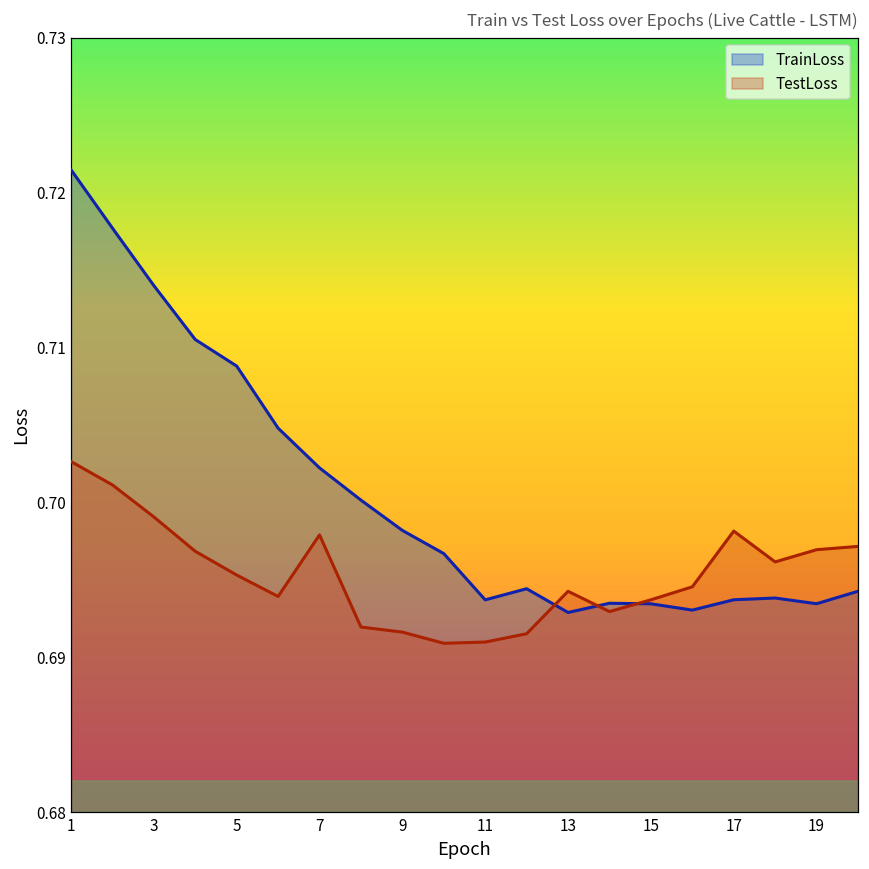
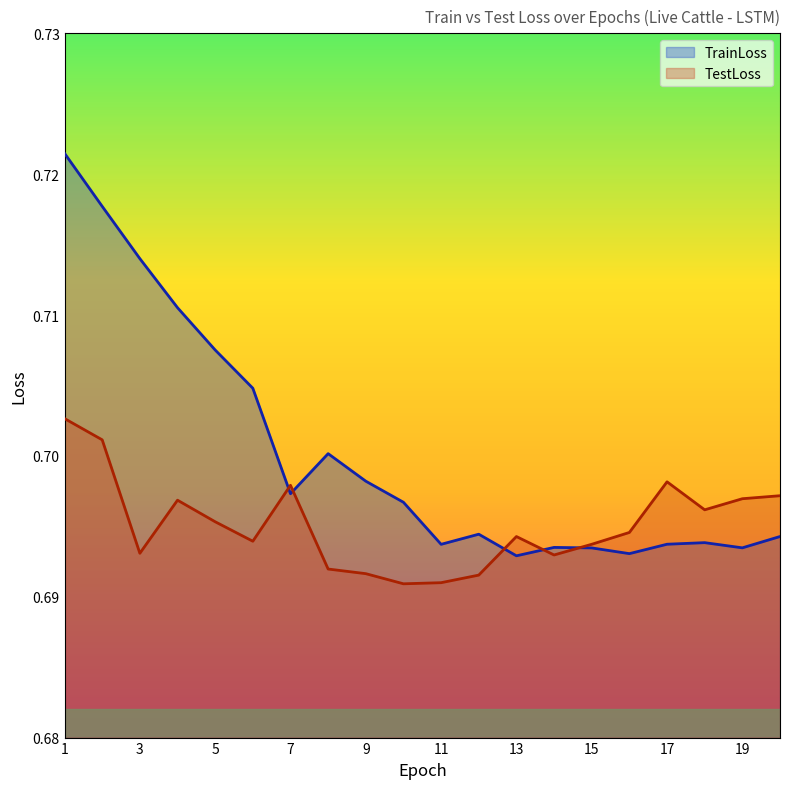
TestLoss, 3: 0.6991 -> 0.6931
TrainLoss, 5: 0.7088 -> 0.7075
TrainLoss, 7: 0.7022 -> 0.6973
